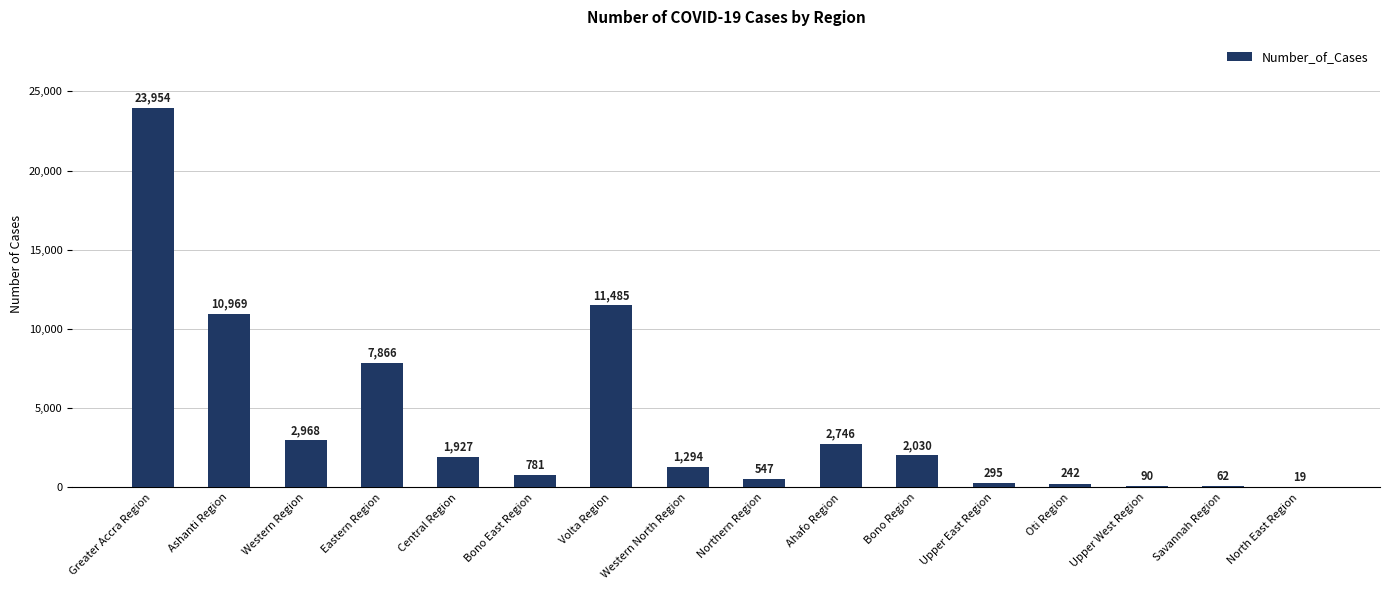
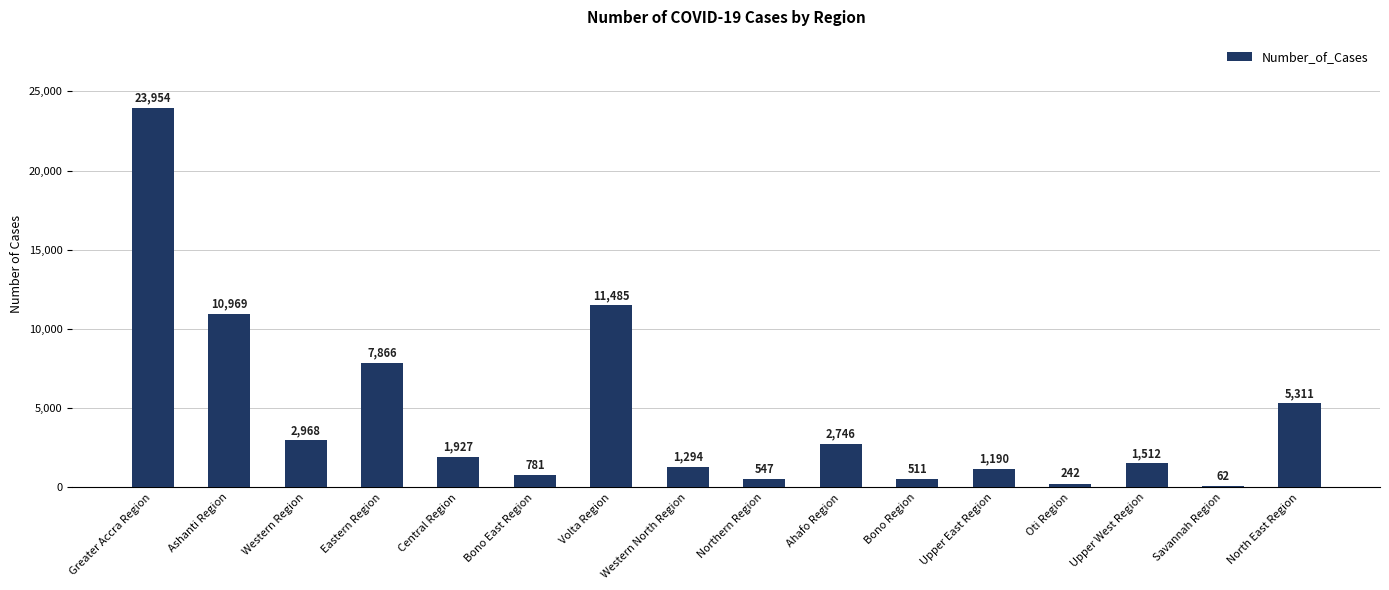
Bono Region: 2,030 -> 511
Upper East Region: 295 -> 1,190
Upper West Region: 90 -> 1,512
North East Region: 19 -> 5,311
